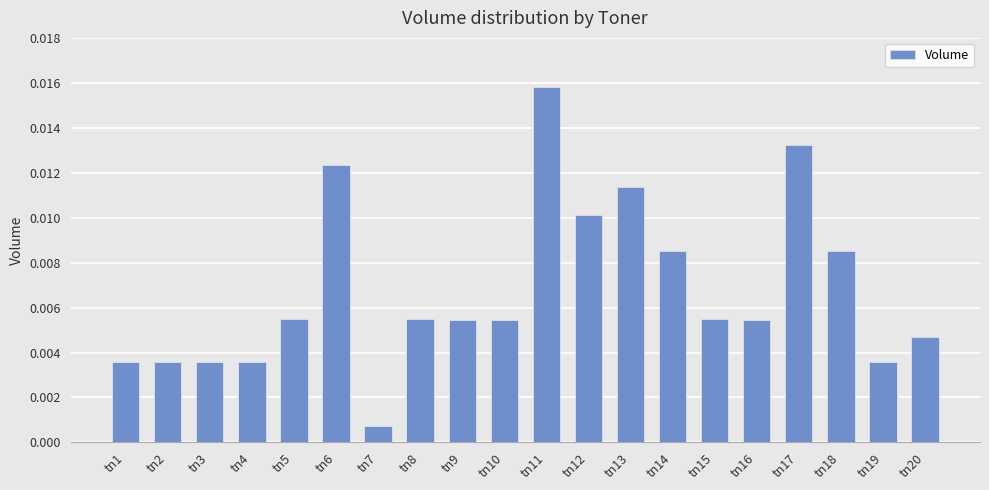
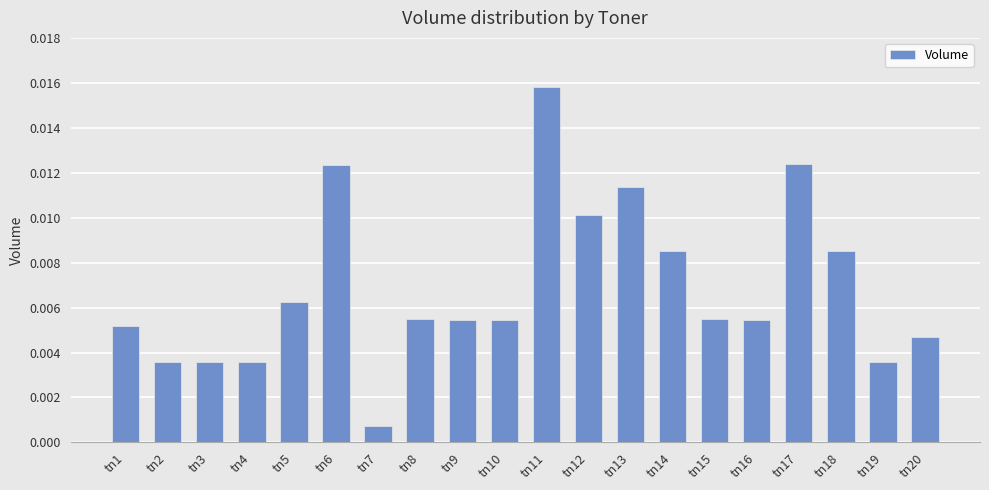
tn1: 0.0036 -> 0.0052
tn5: 0.0055 -> 0.0063
tn17: 0.0132 -> 0.0124
